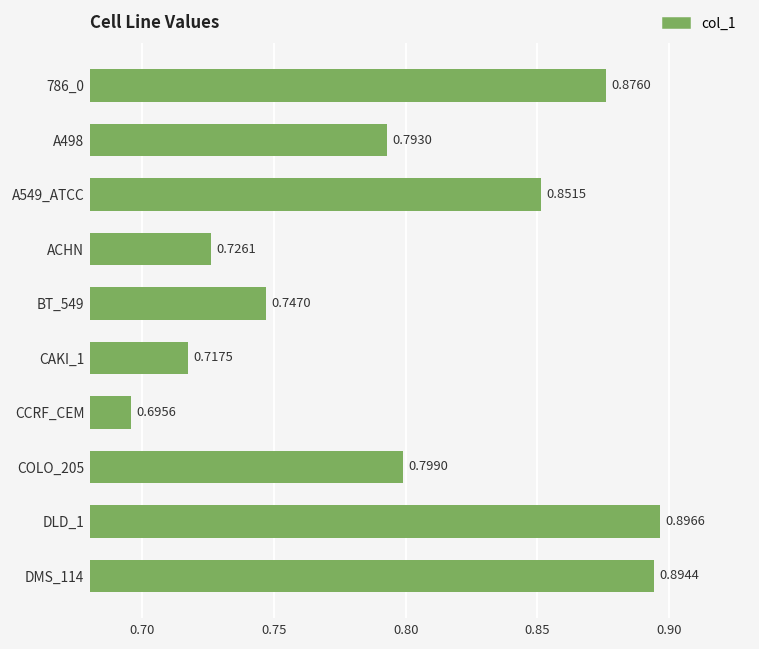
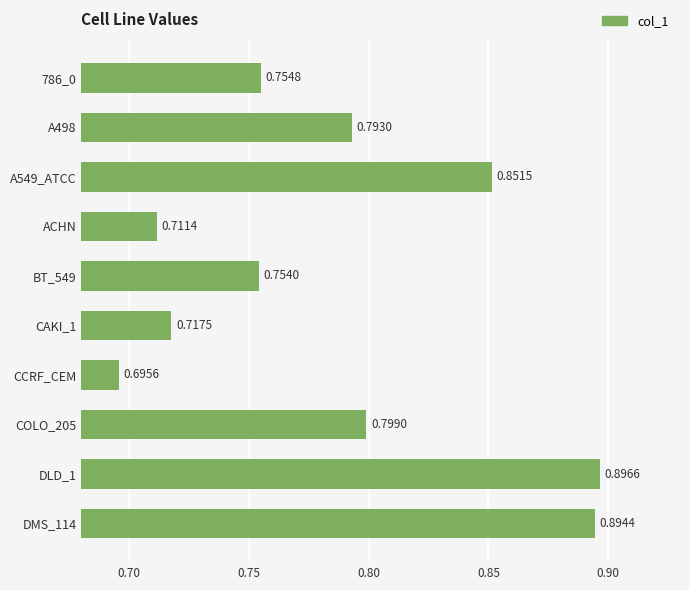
786_0: 0.8760 -> 0.7548
ACHN: 0.7261 -> 0.7114
BT_549: 0.7470 -> 0.7540
